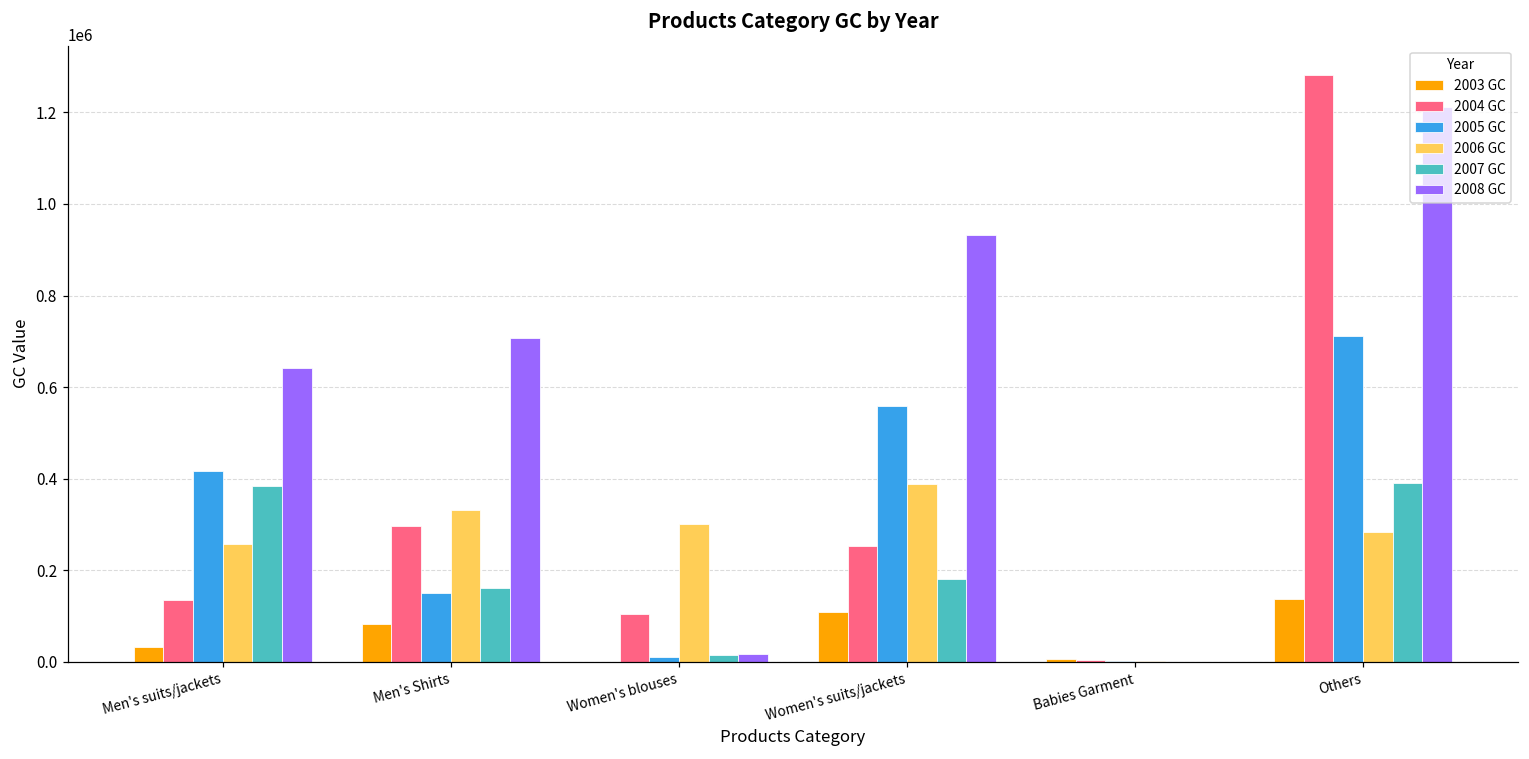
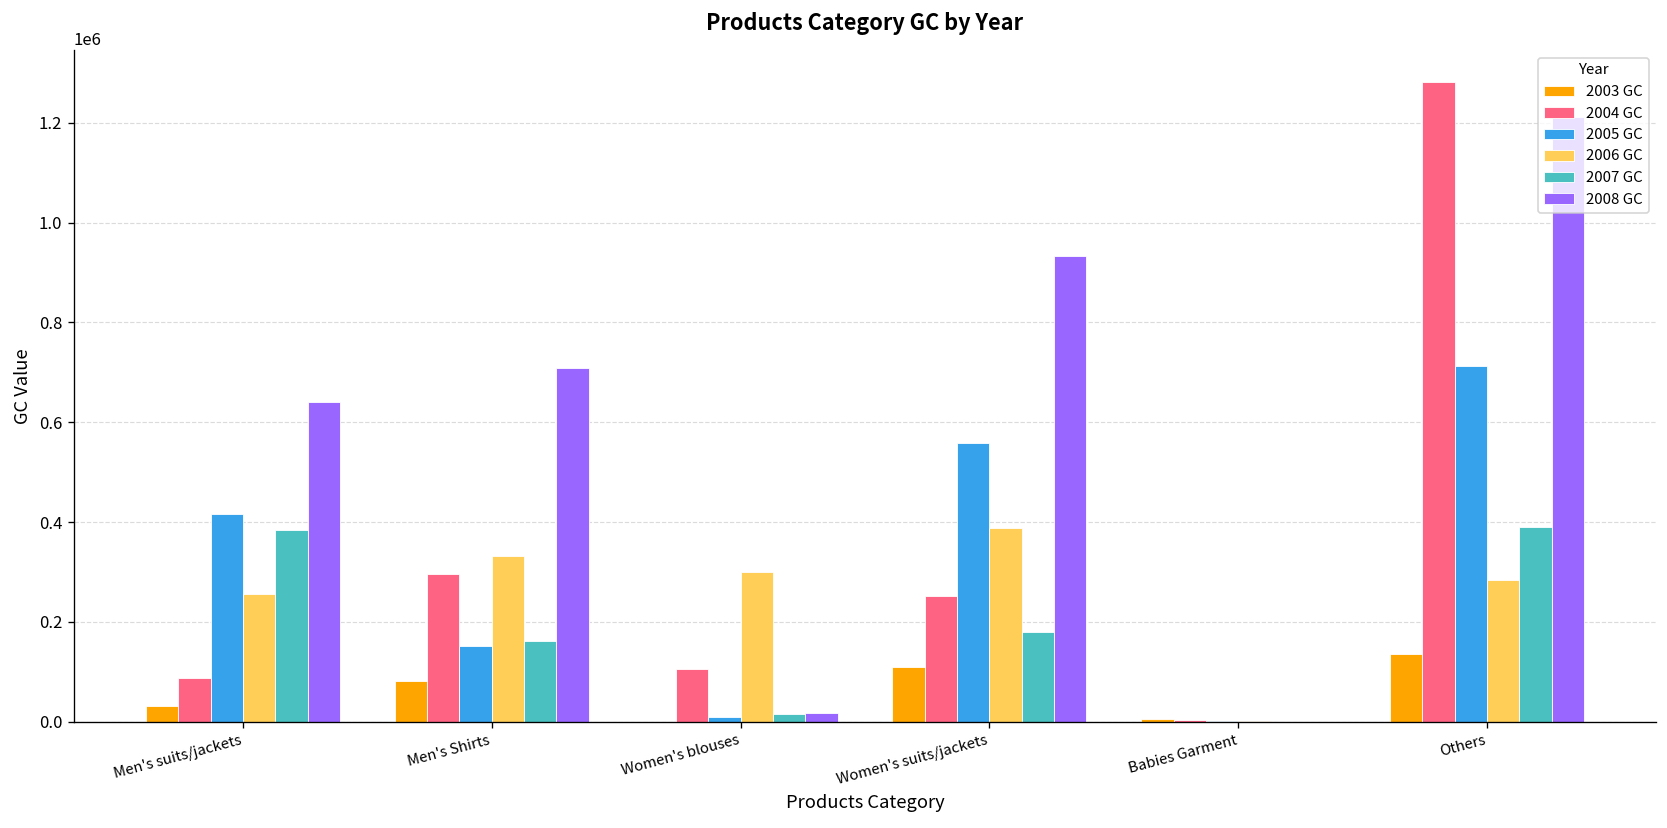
2004 GC, Men's suits/jackets: 130000 -> 90000
